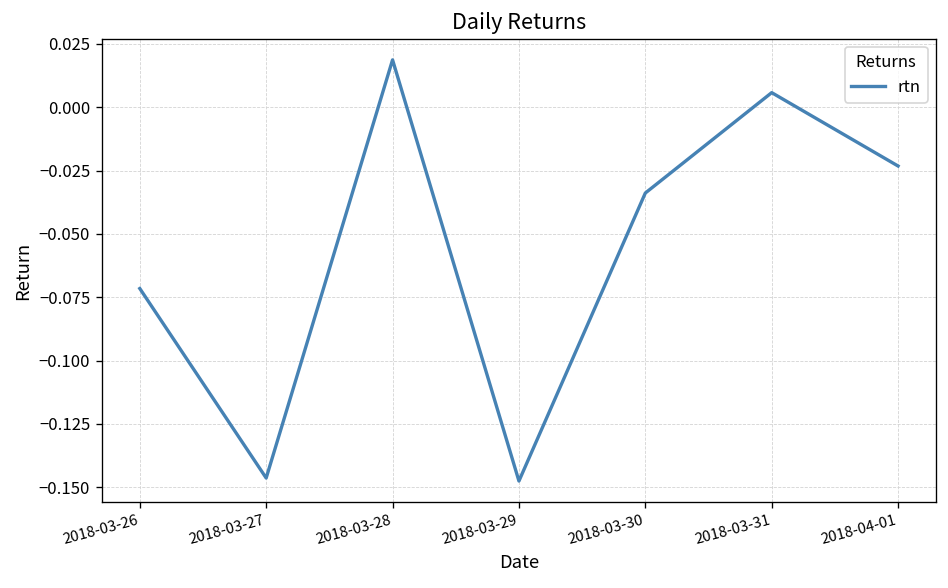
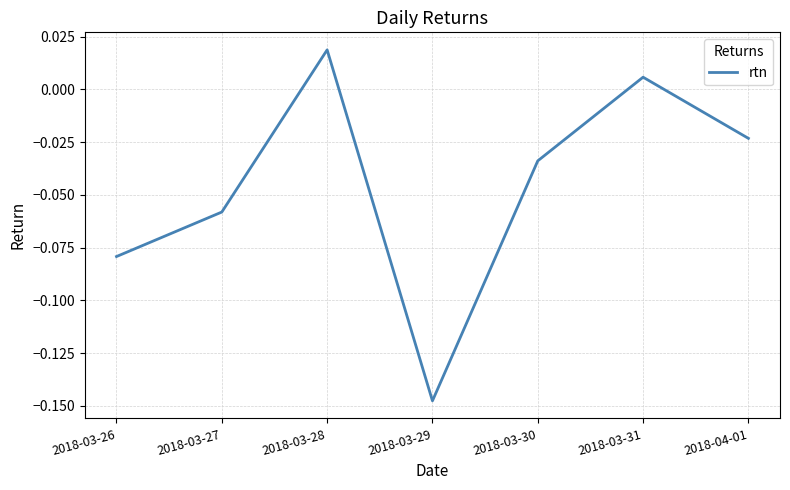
2018-03-26: -0.072 -> -0.079
2018-03-27: -0.146 -> -0.058
